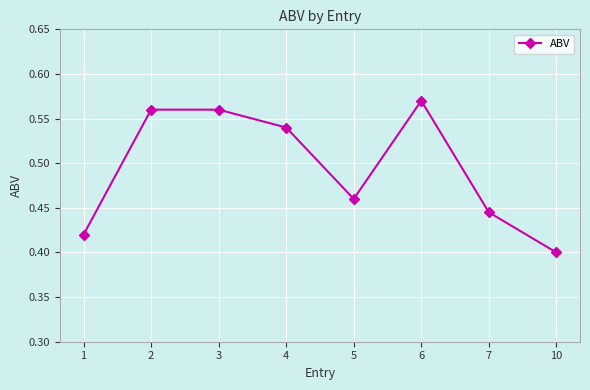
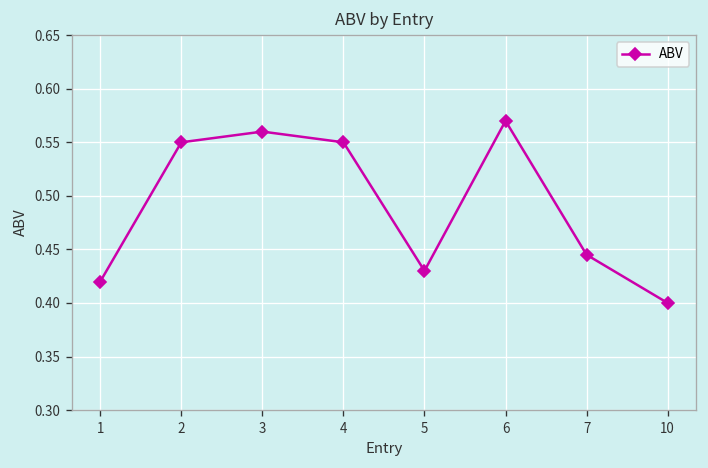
2: 0.56 -> 0.55
4: 0.54 -> 0.55
5: 0.46 -> 0.43
